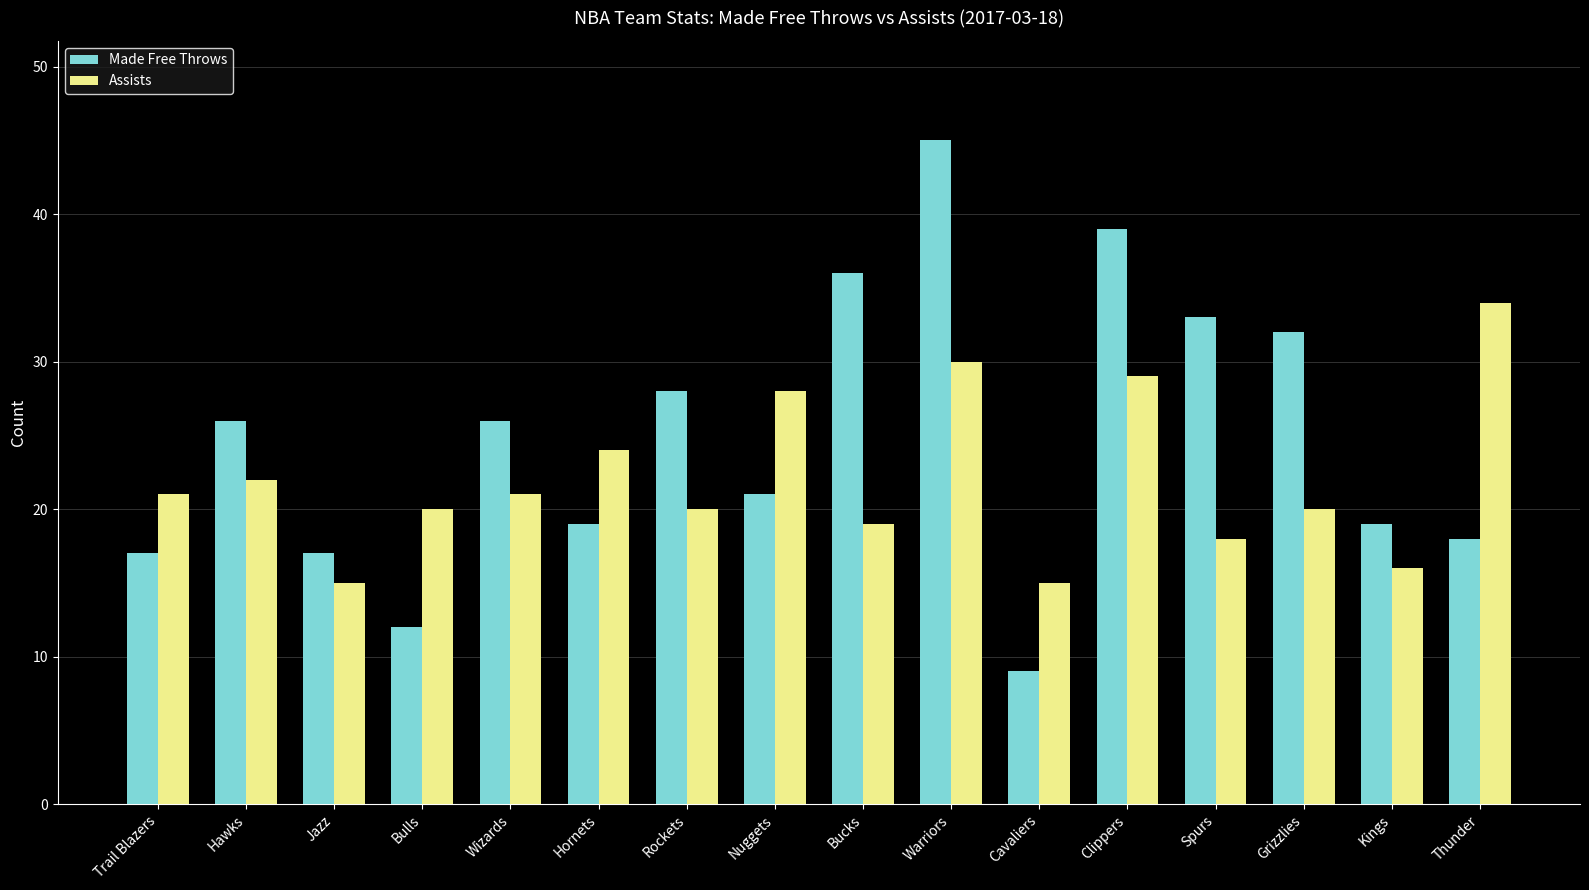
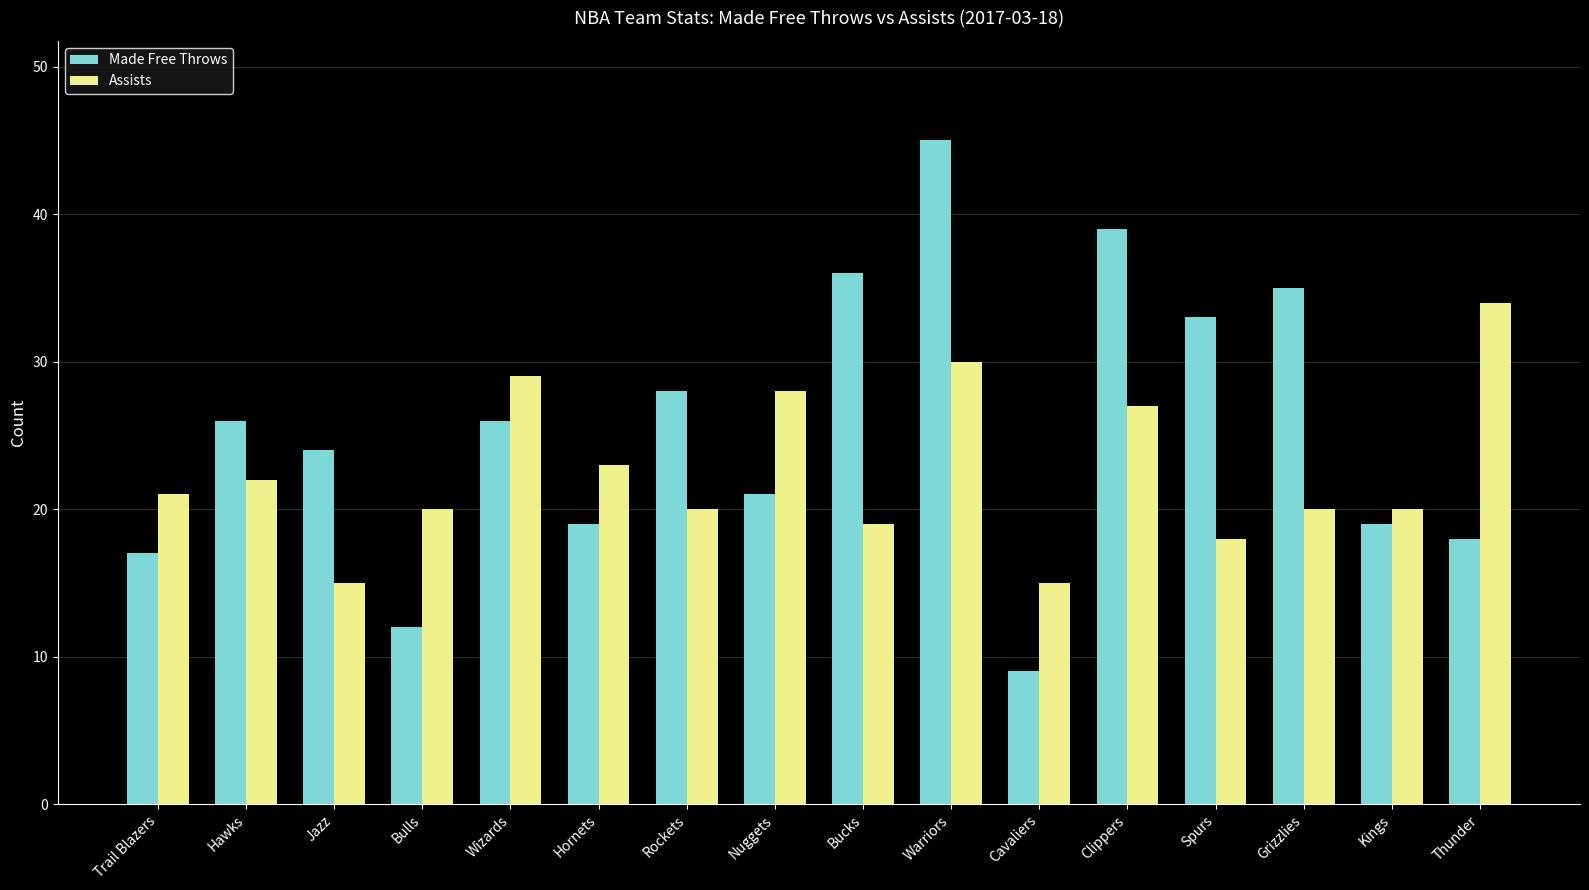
Made Free Throws, Jazz: 17 -> 24
Assists, Wizards: 21 -> 29
Assists, Hornets: 24 -> 23
Assists, Clippers: 29 -> 27
Made Free Throws, Grizzlies: 32 -> 35
Assists, Kings: 16 -> 20
